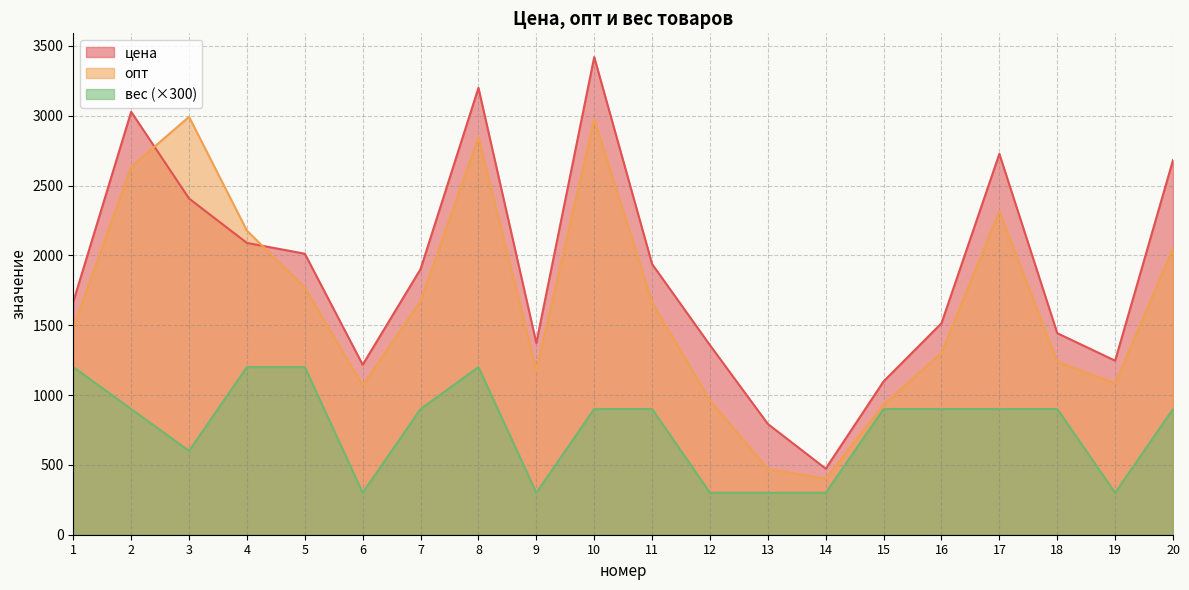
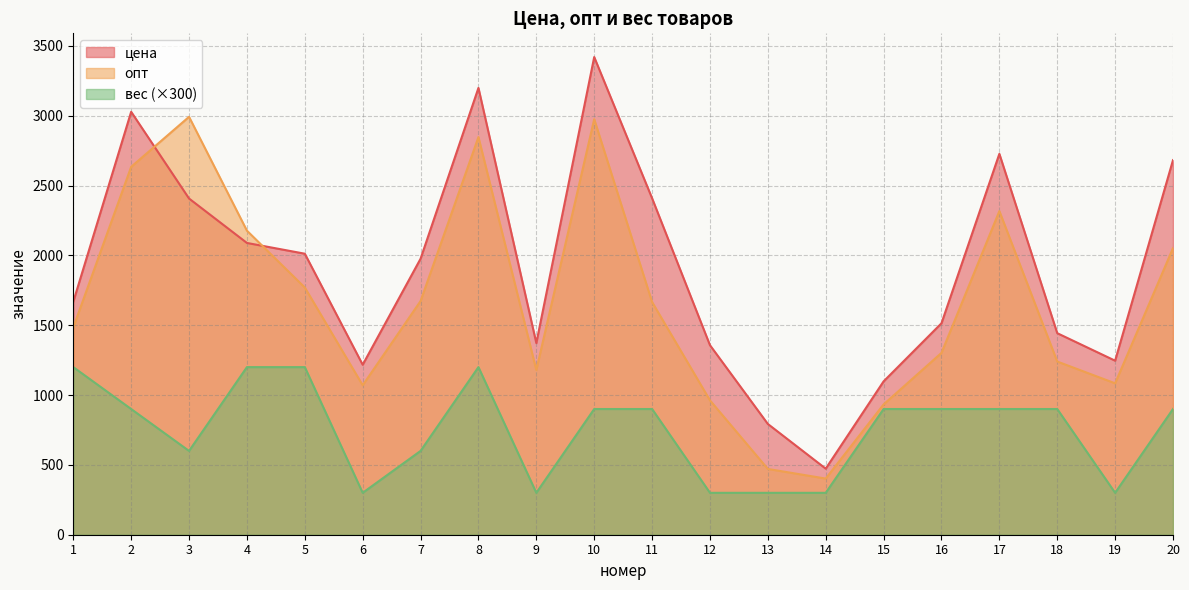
цена, 7: 1900 -> 1980
вес (×300), 7: 900 -> 600
цена, 11: 1940 -> 2410
